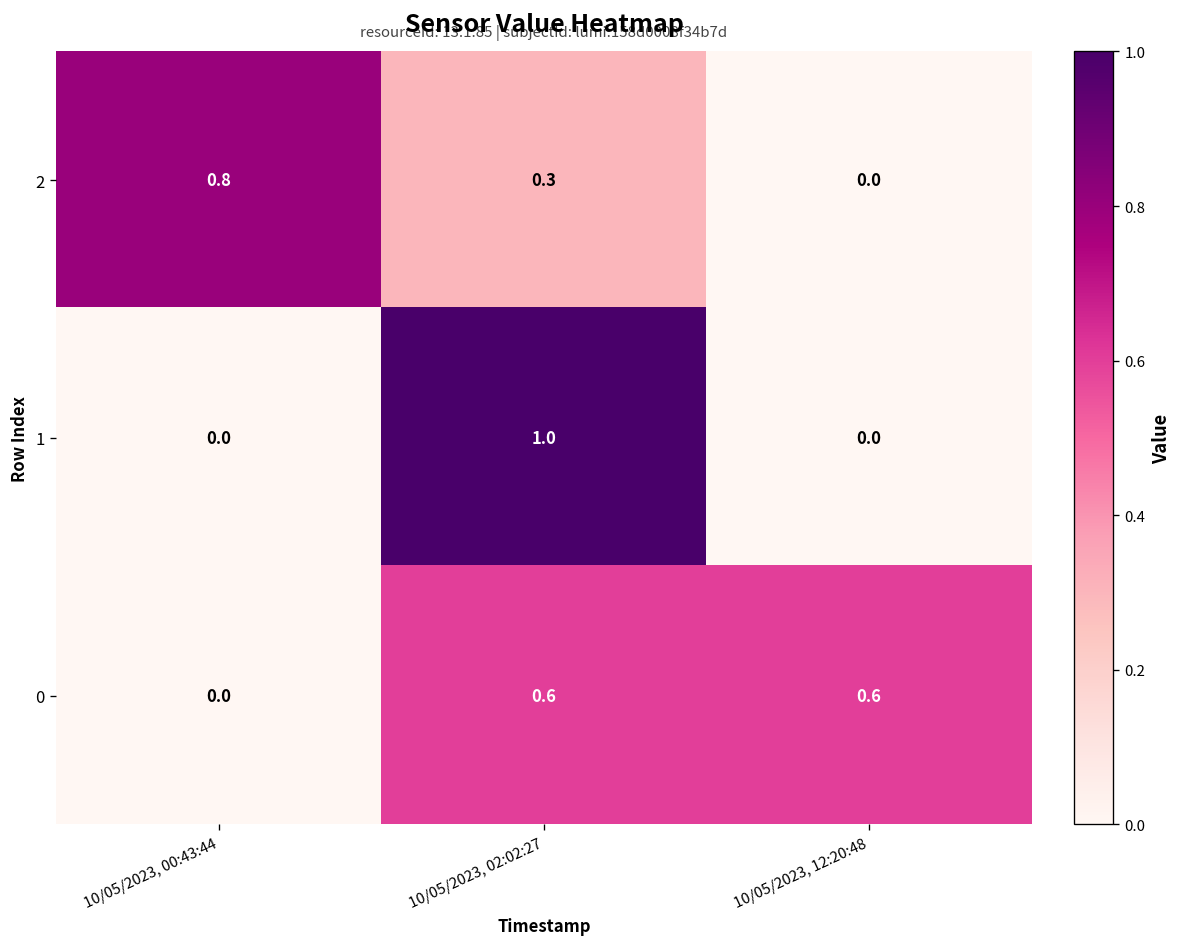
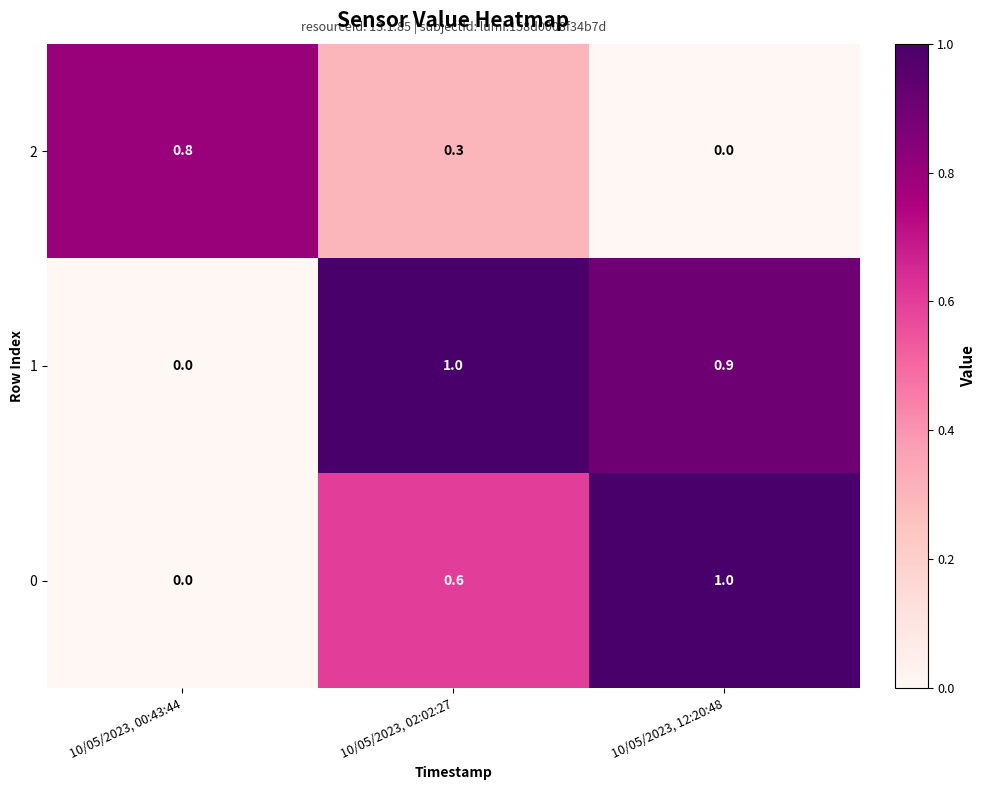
1, 10/05/2023, 12:20:48: 0.0 -> 0.9
0, 10/05/2023, 12:20:48: 0.6 -> 1.0
